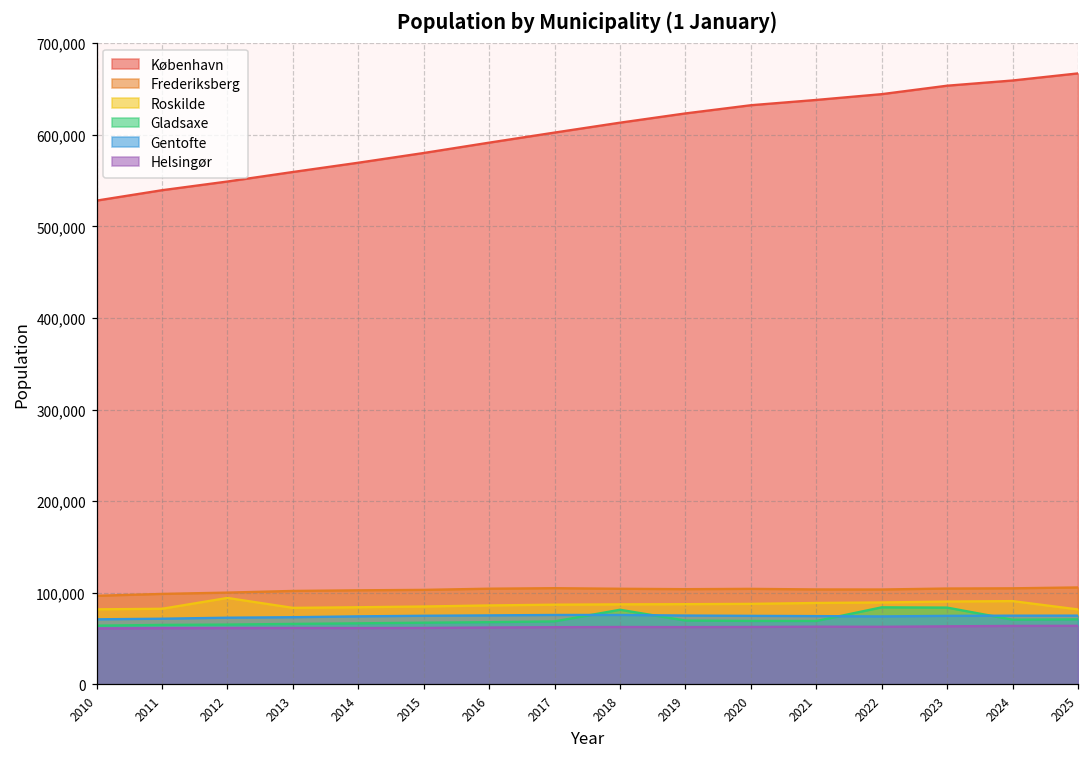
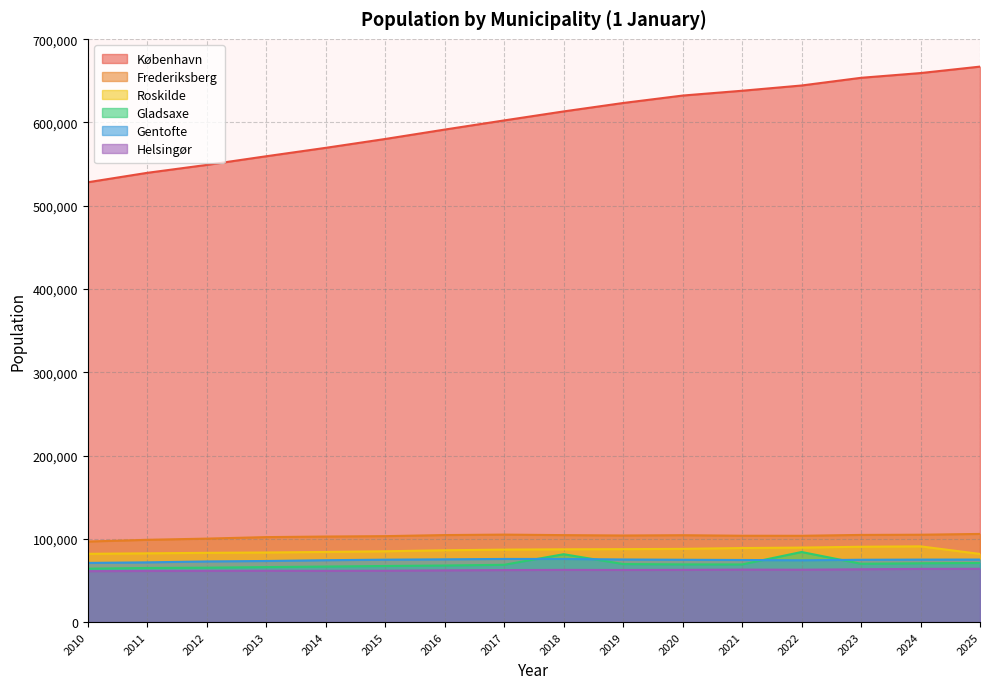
Roskilde, 2012: 90,000 -> 80,000
Gladsaxe, 2023: 80,000 -> 70,000
